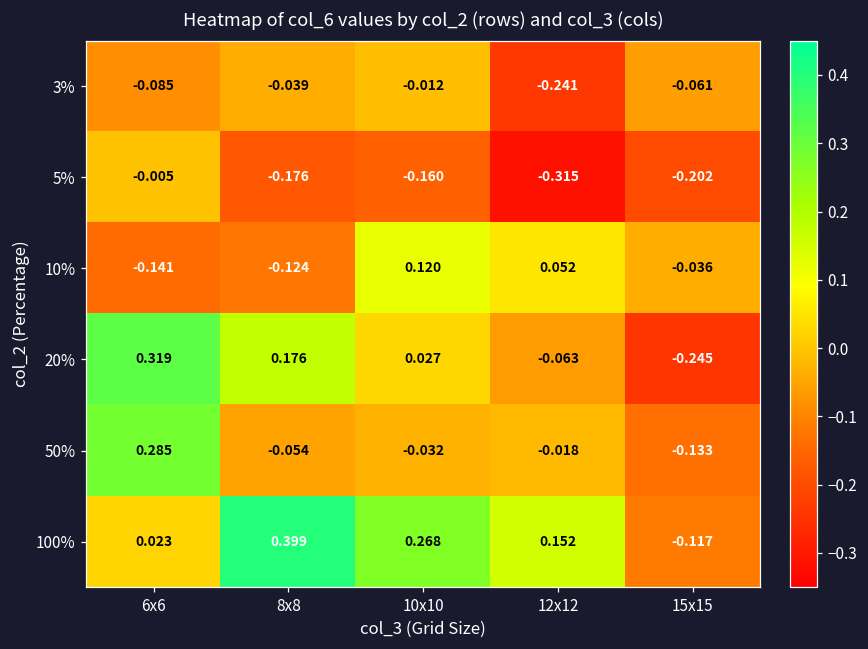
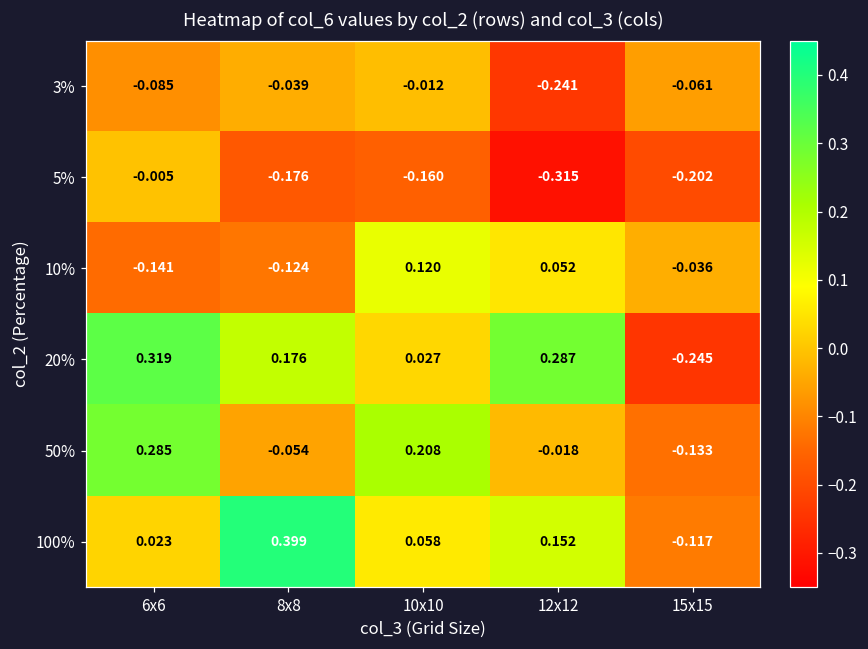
20%, 12x12: -0.063 -> 0.287
50%, 10x10: -0.032 -> 0.208
100%, 10x10: 0.268 -> 0.058
